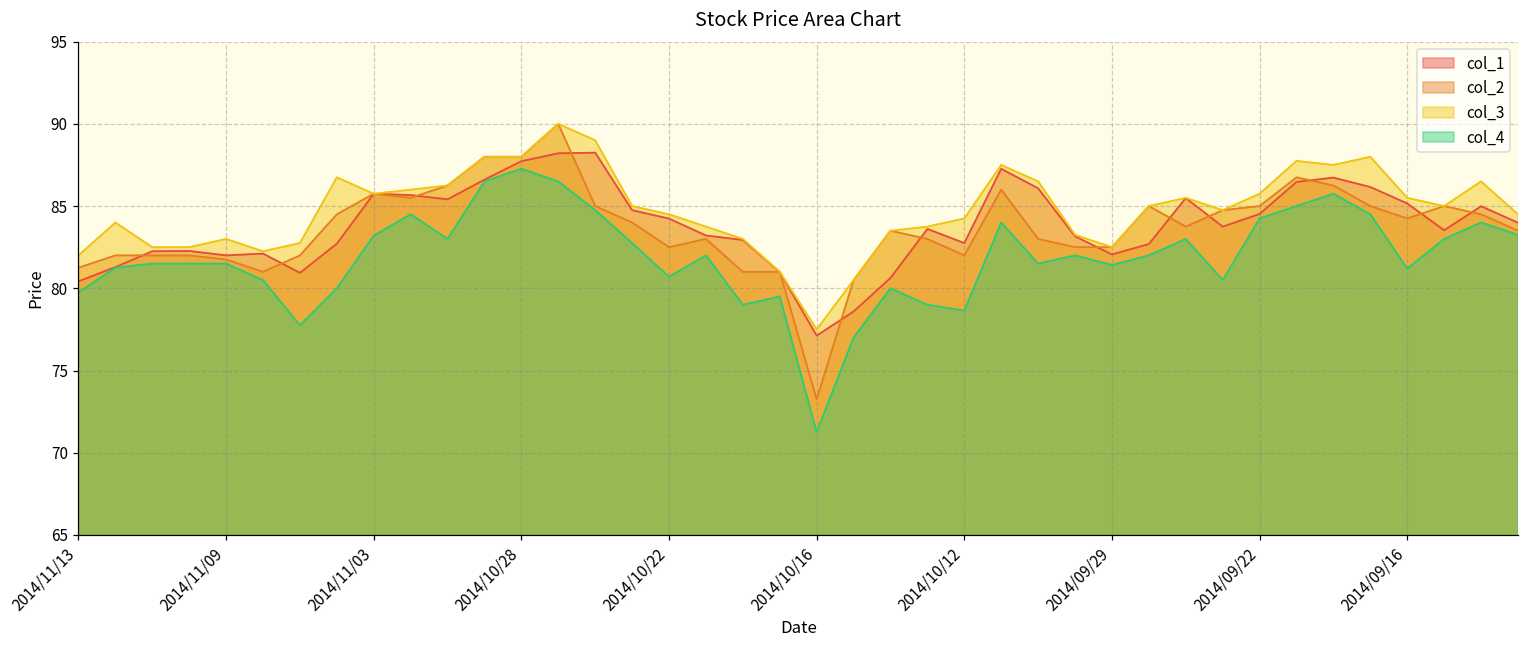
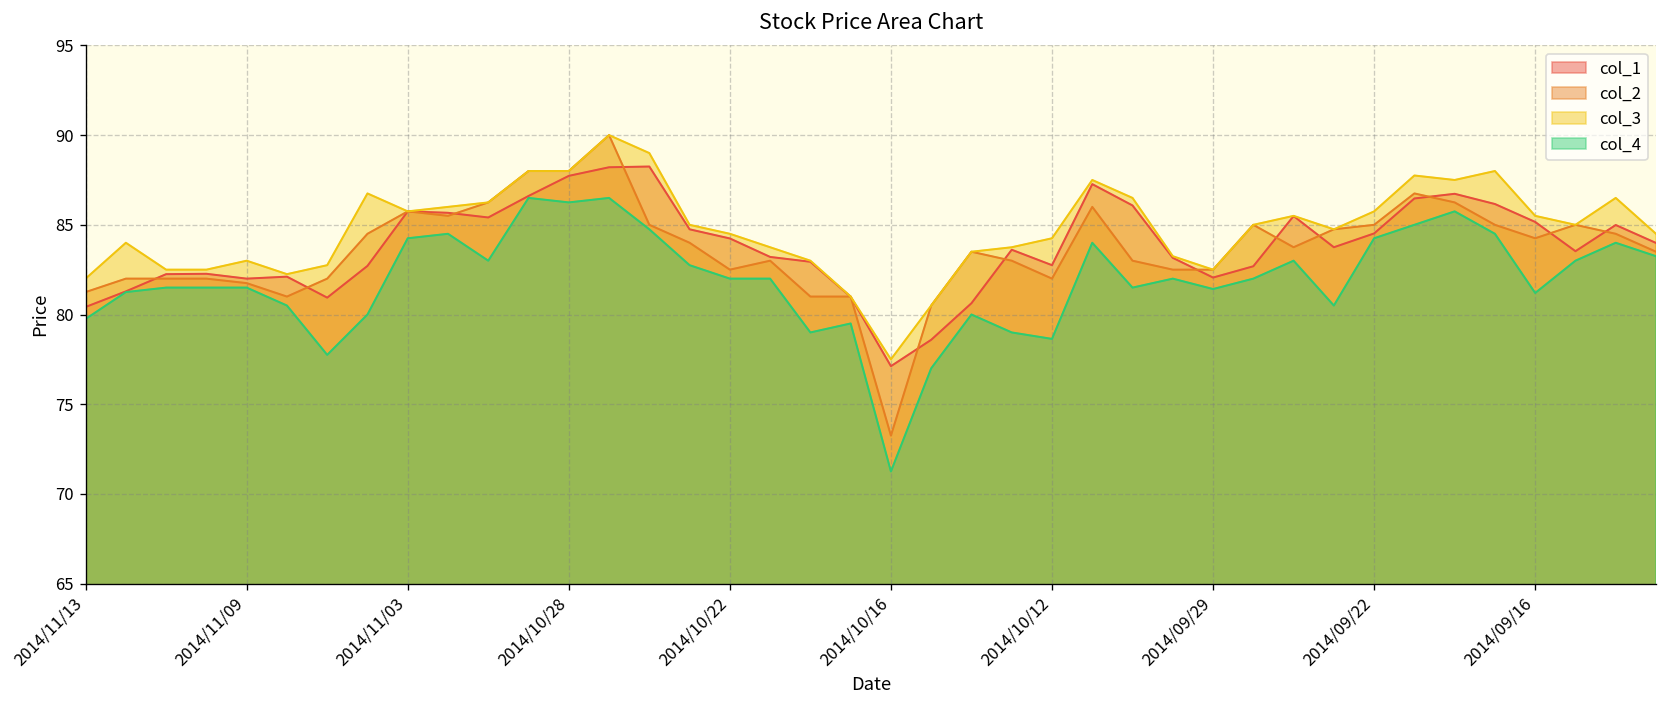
col_4, 2014/11/03: 83.2 -> 84.3
col_4, 2014/10/28: 87.3 -> 86.3
col_4, 2014/10/22: 80.7 -> 82.0
